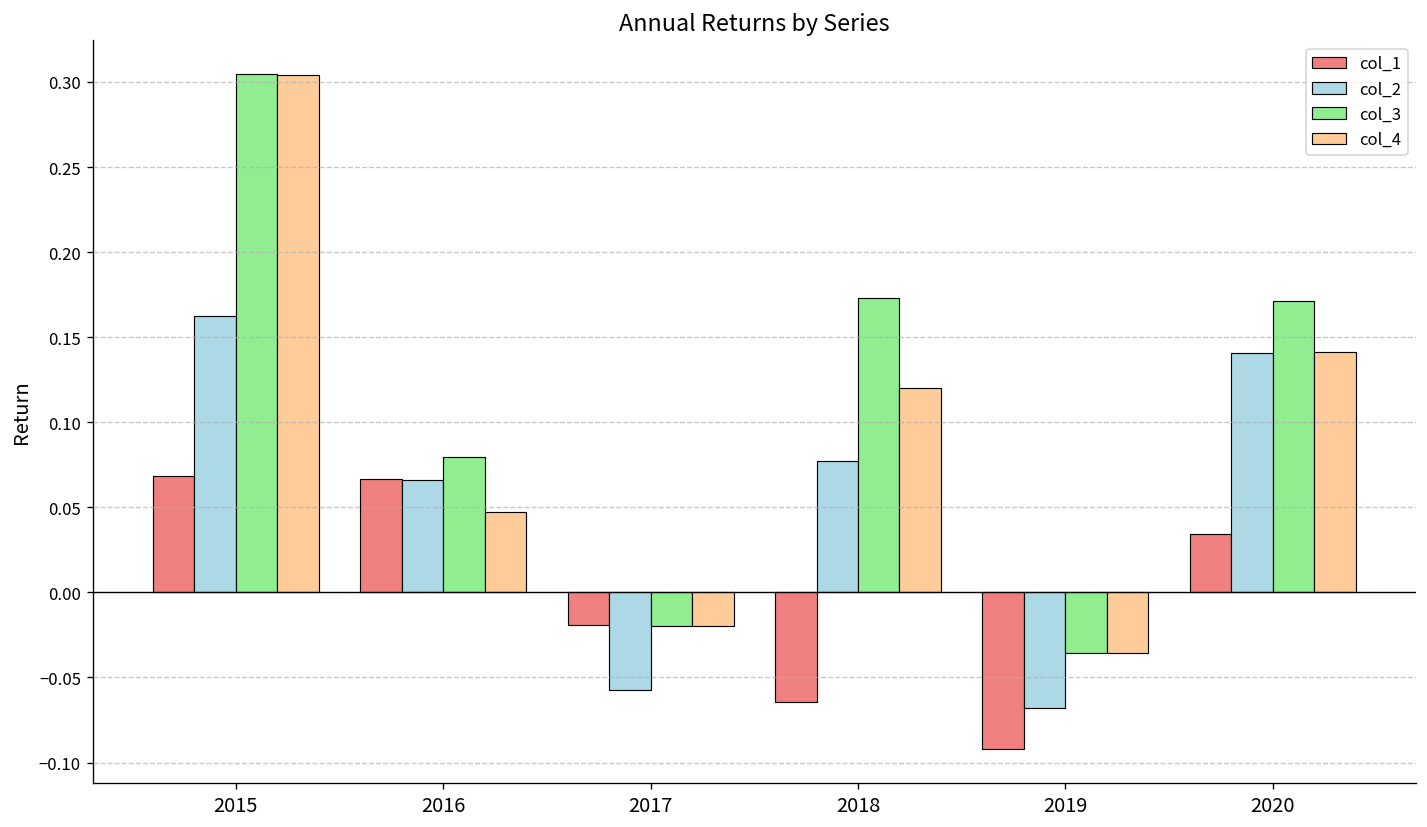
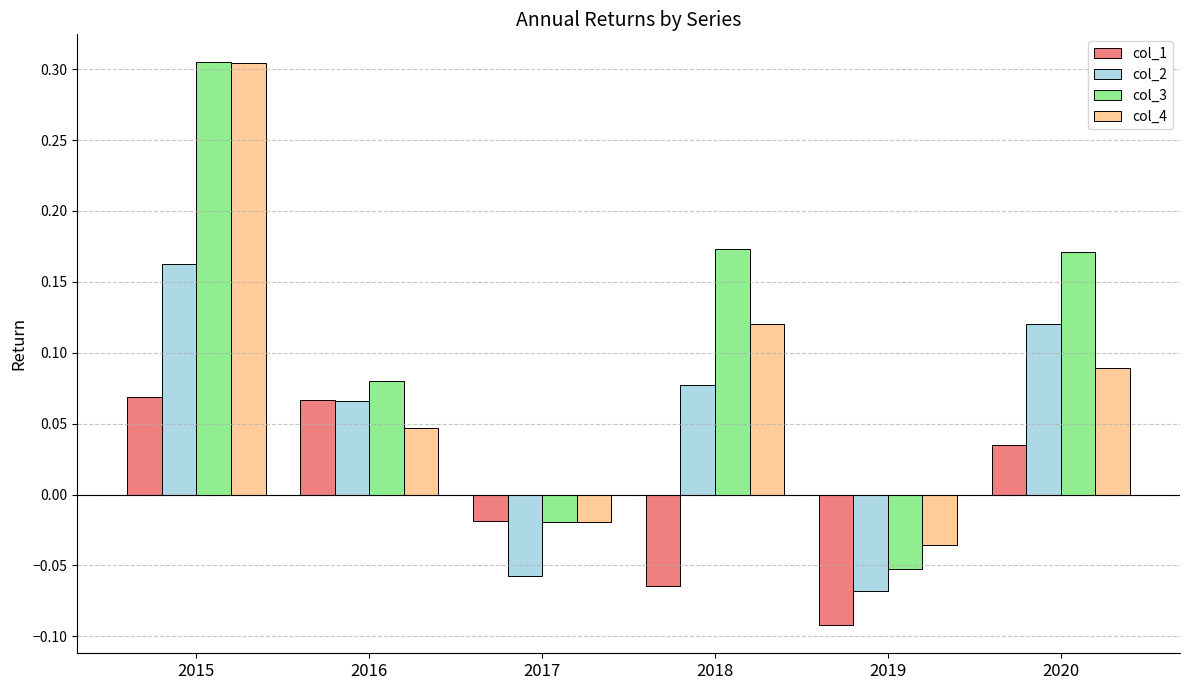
col_3, 2019: -0.036 -> -0.052
col_2, 2020: 0.140 -> 0.120
col_4, 2020: 0.142 -> 0.089
